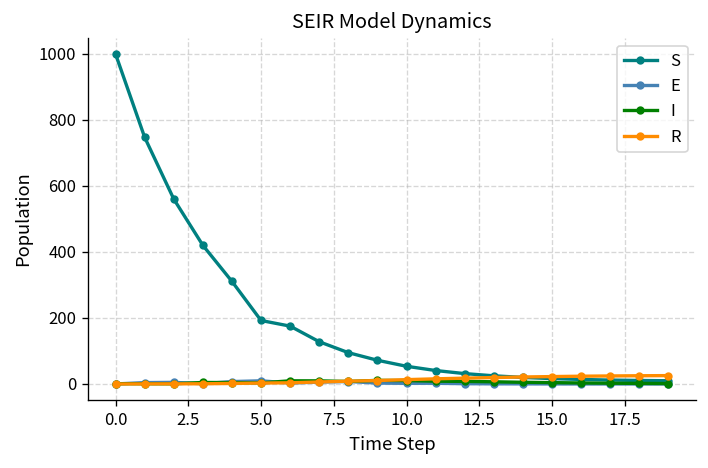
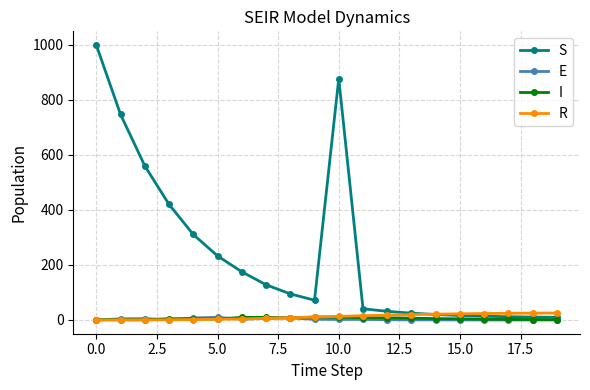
S, 5.0: 190 -> 230
S, 10.0: 50 -> 880
